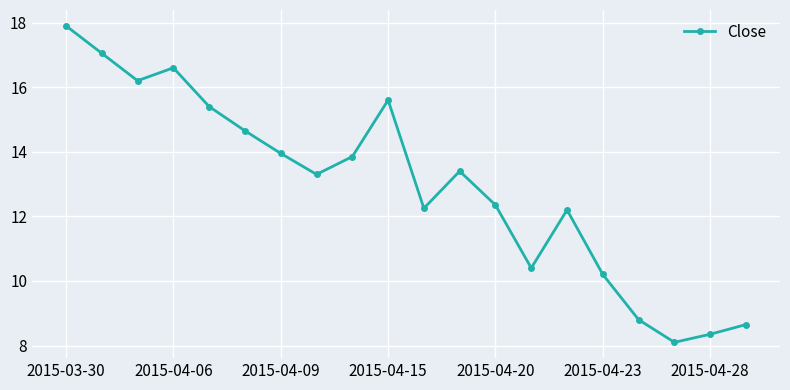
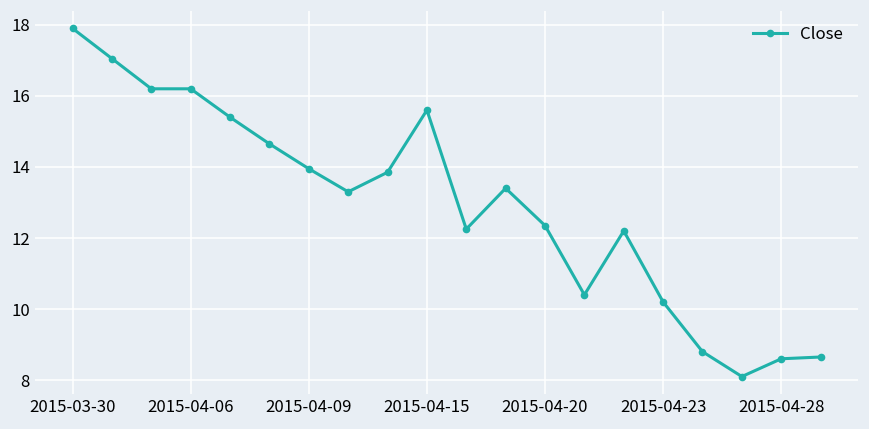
2015-04-06: 16.6 -> 16.2
2015-04-28: 8.4 -> 8.6
